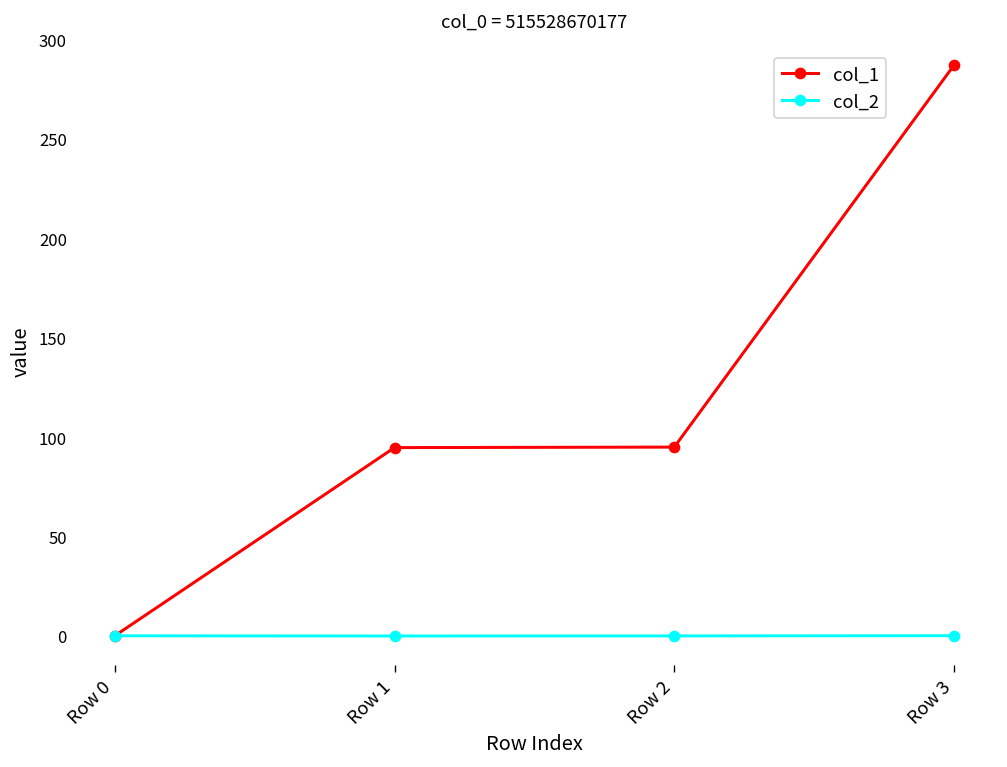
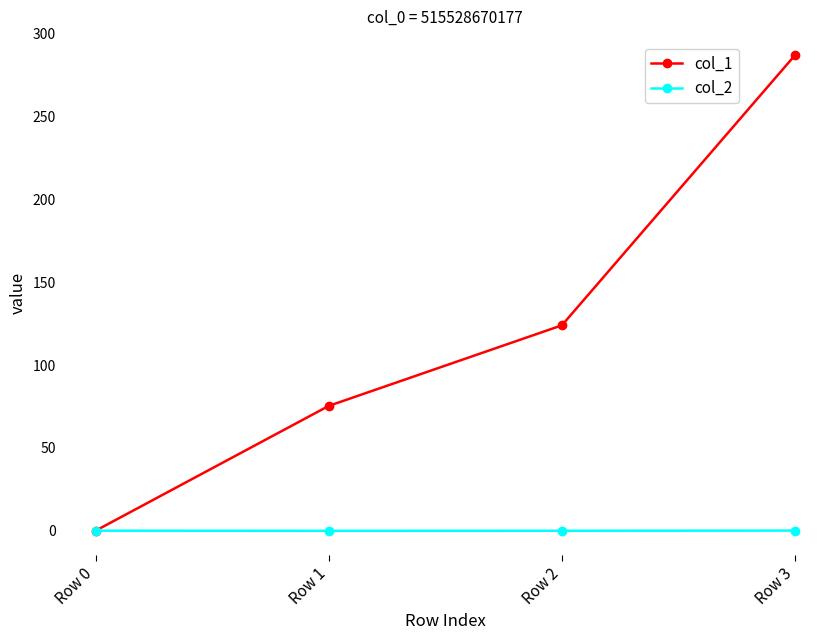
col_1, Row 1: 95 -> 75
col_1, Row 2: 95 -> 124
